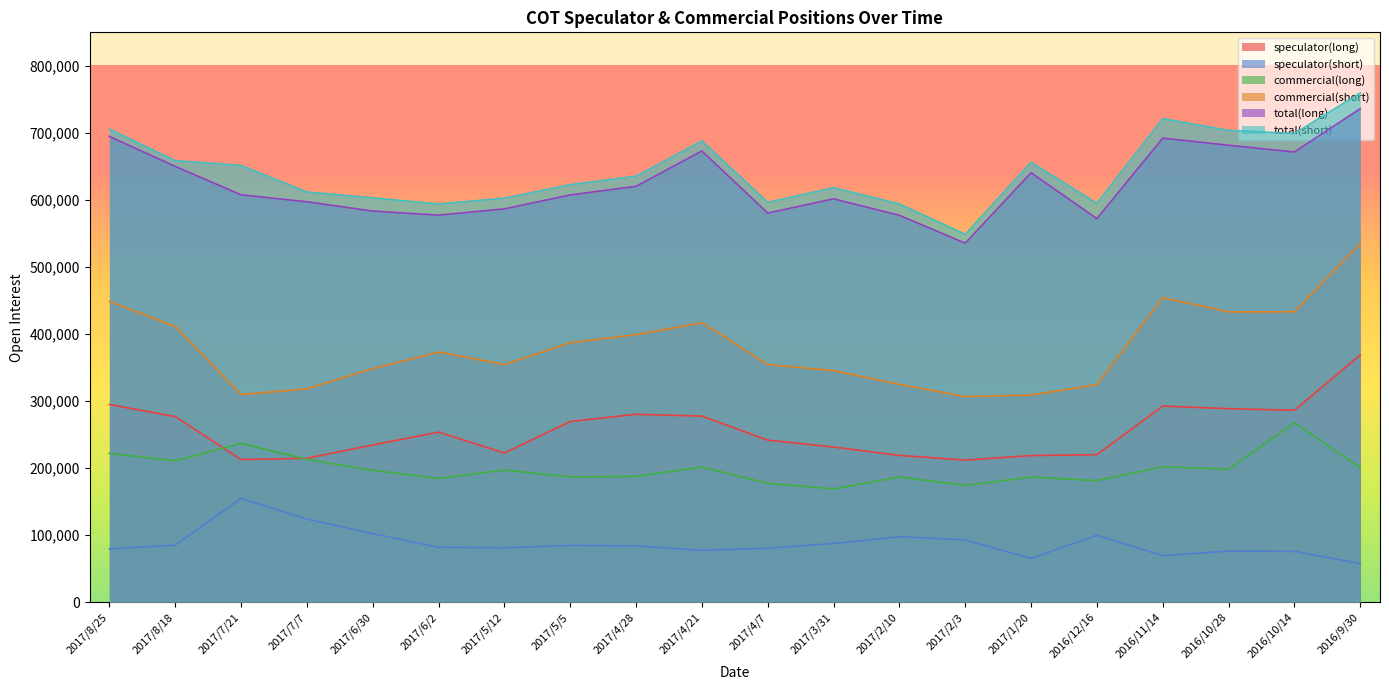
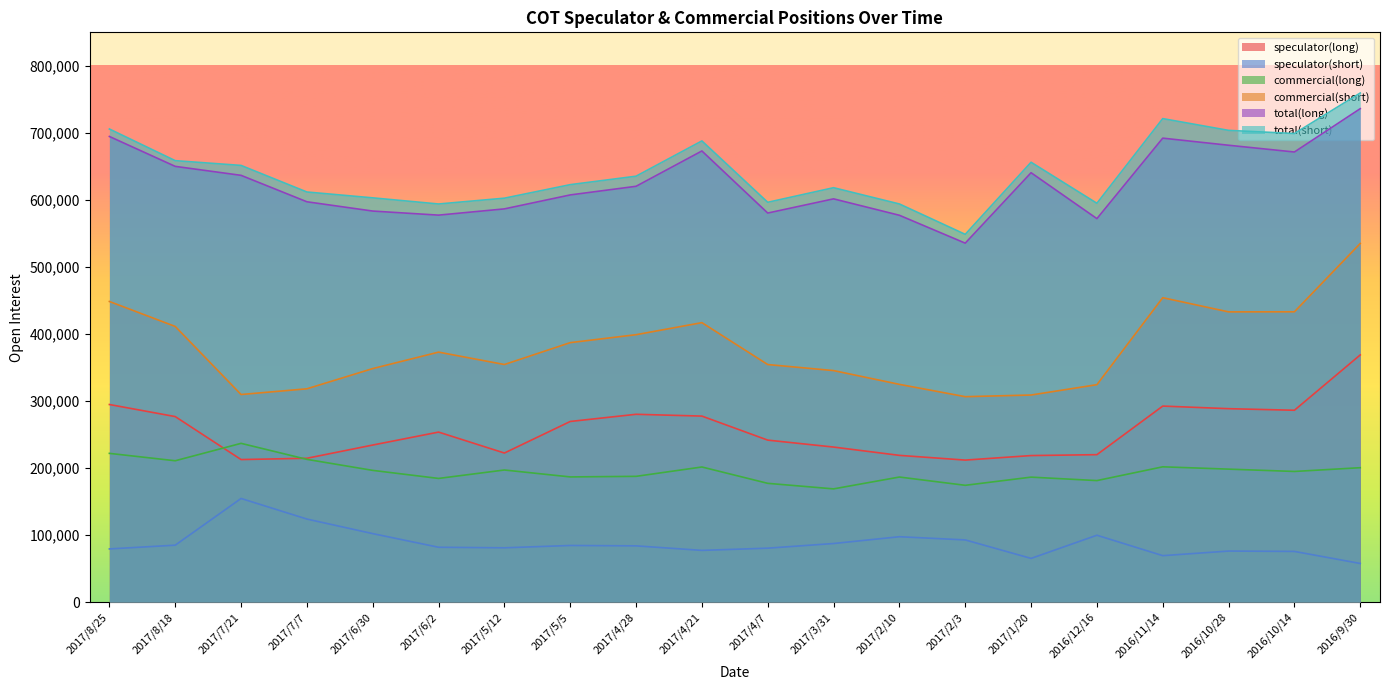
total(long), 2017/7/21: 610,000 -> 640,000
commercial(long), 2016/10/14: 270,000 -> 190,000
